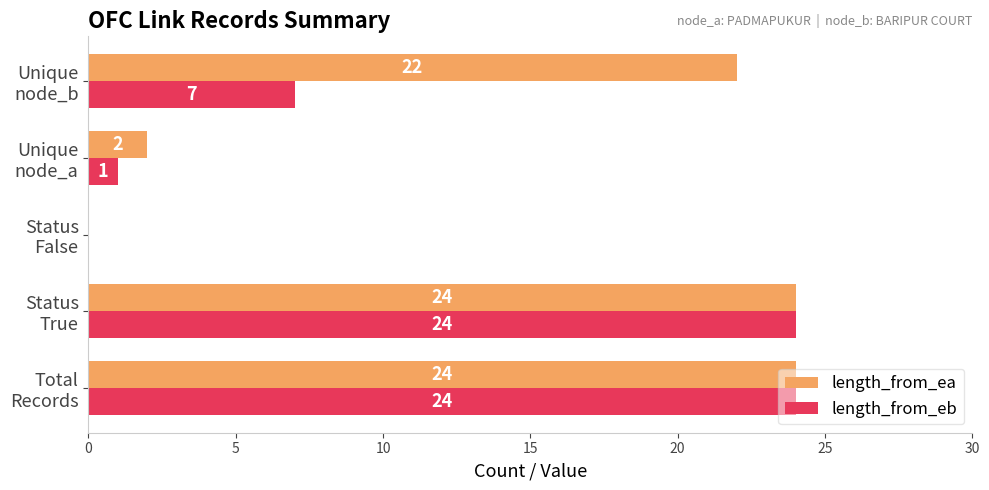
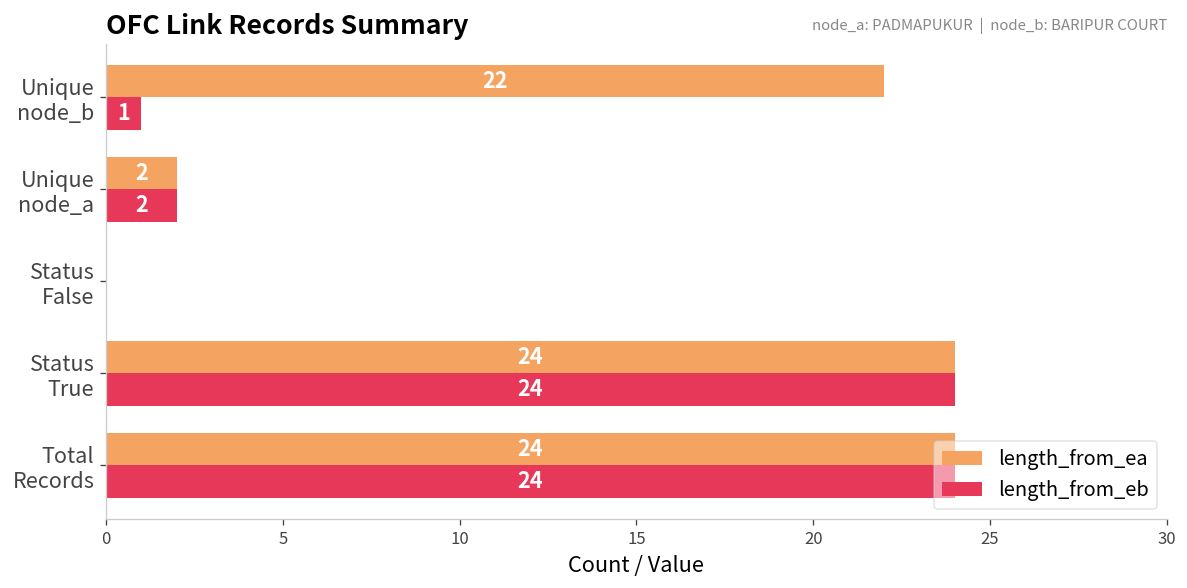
length_from_eb, Unique node_b: 7 -> 1
length_from_eb, Unique node_a: 1 -> 2
